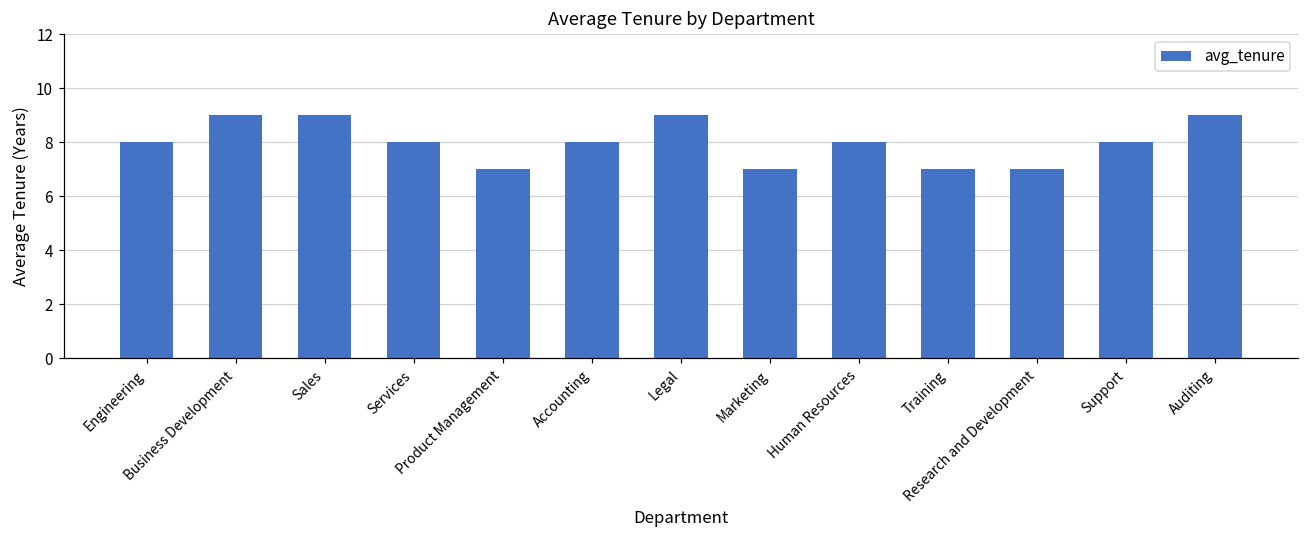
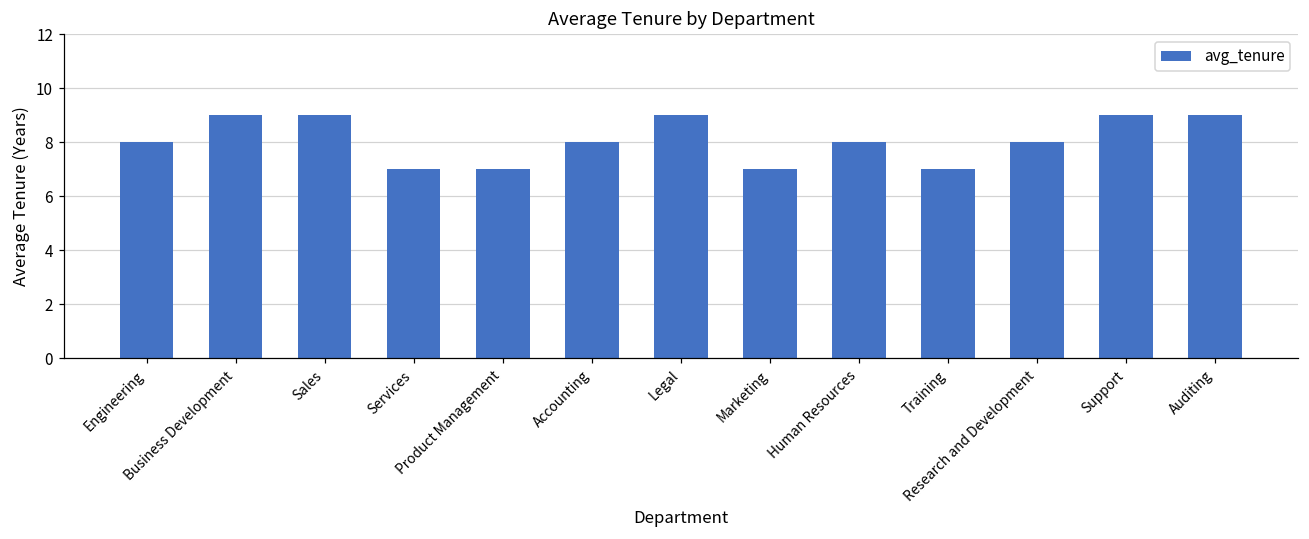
Services: 8 -> 7
Research and Development: 7 -> 8
Support: 8 -> 9
